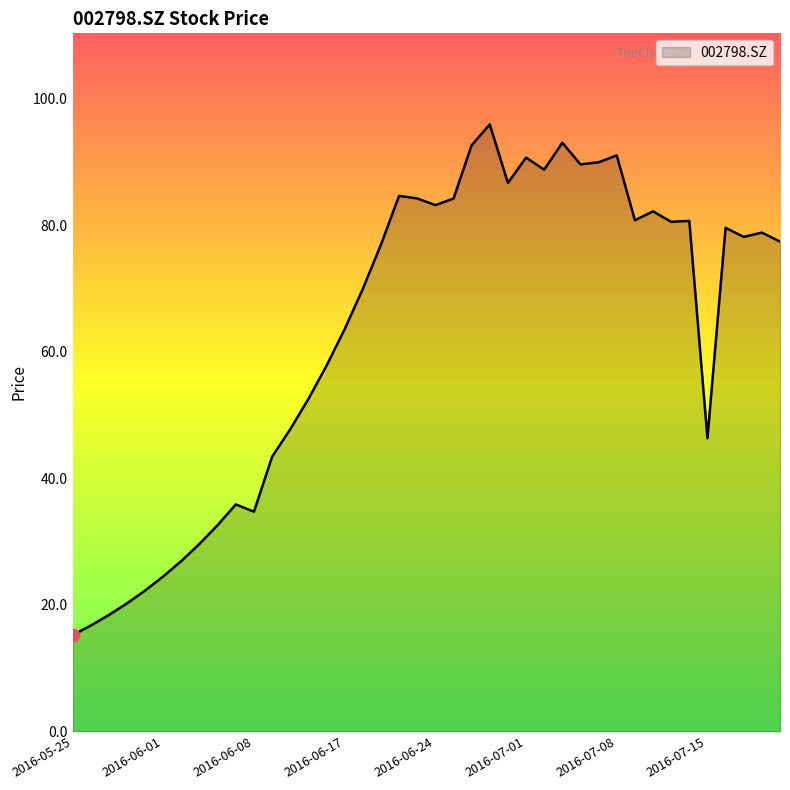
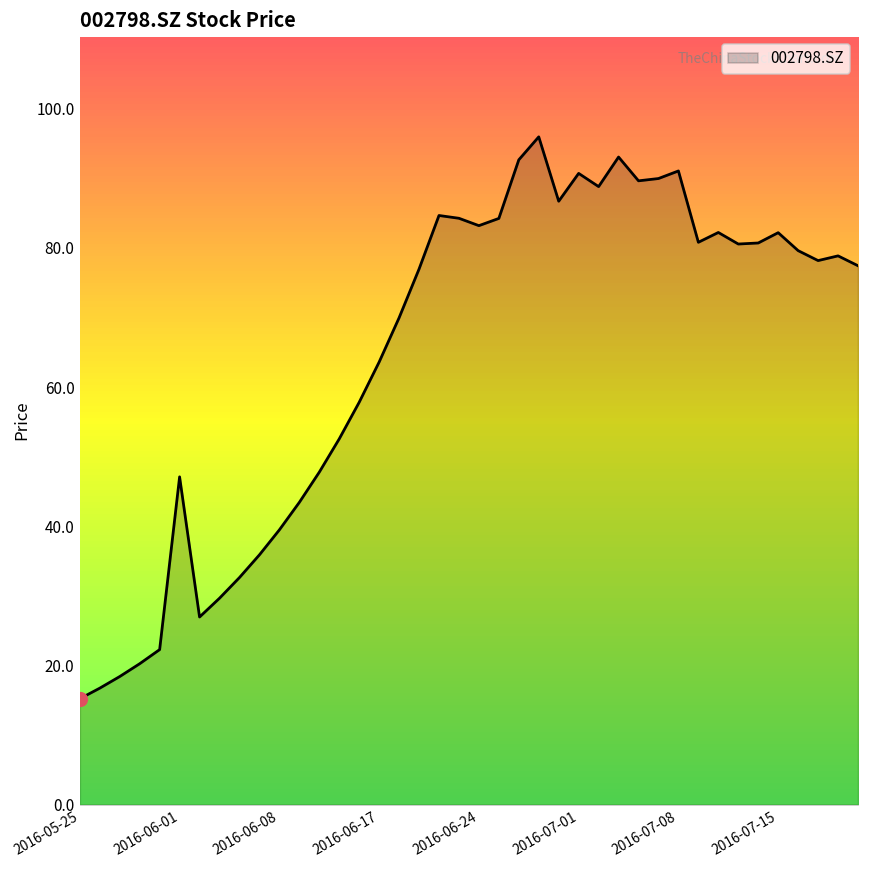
002798.SZ, 2016-06-01: 25 -> 47
002798.SZ, 2016-06-08: 35 -> 39
002798.SZ, 2016-07-15: 46 -> 82
